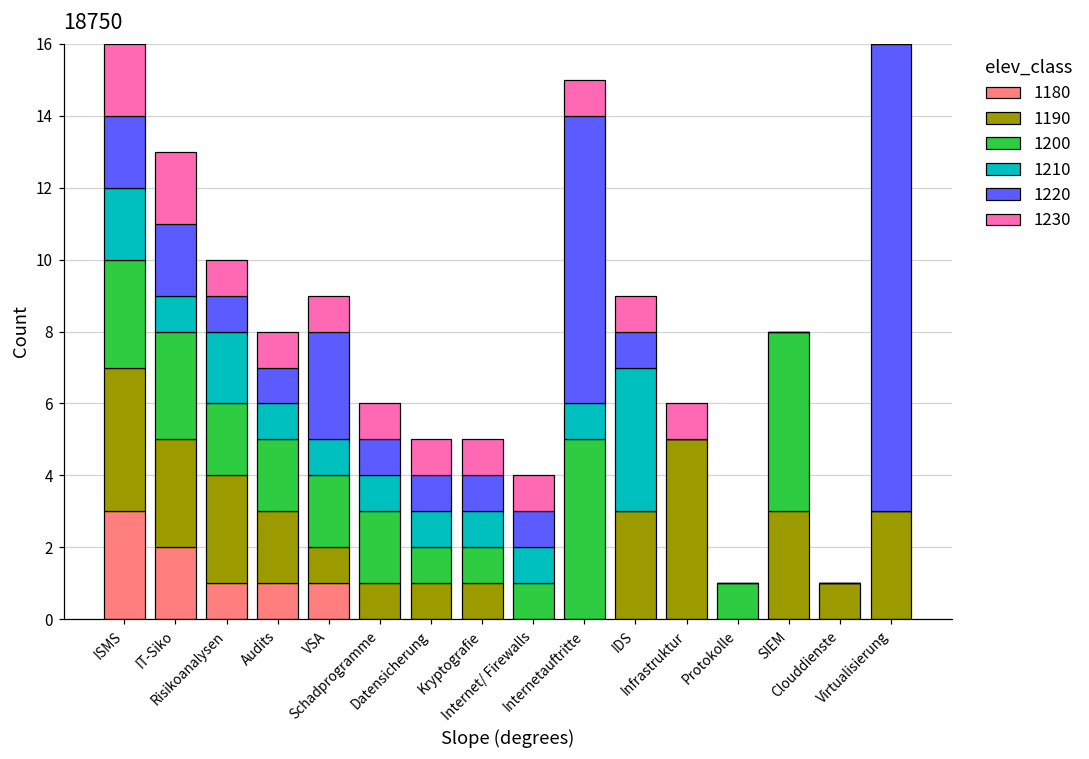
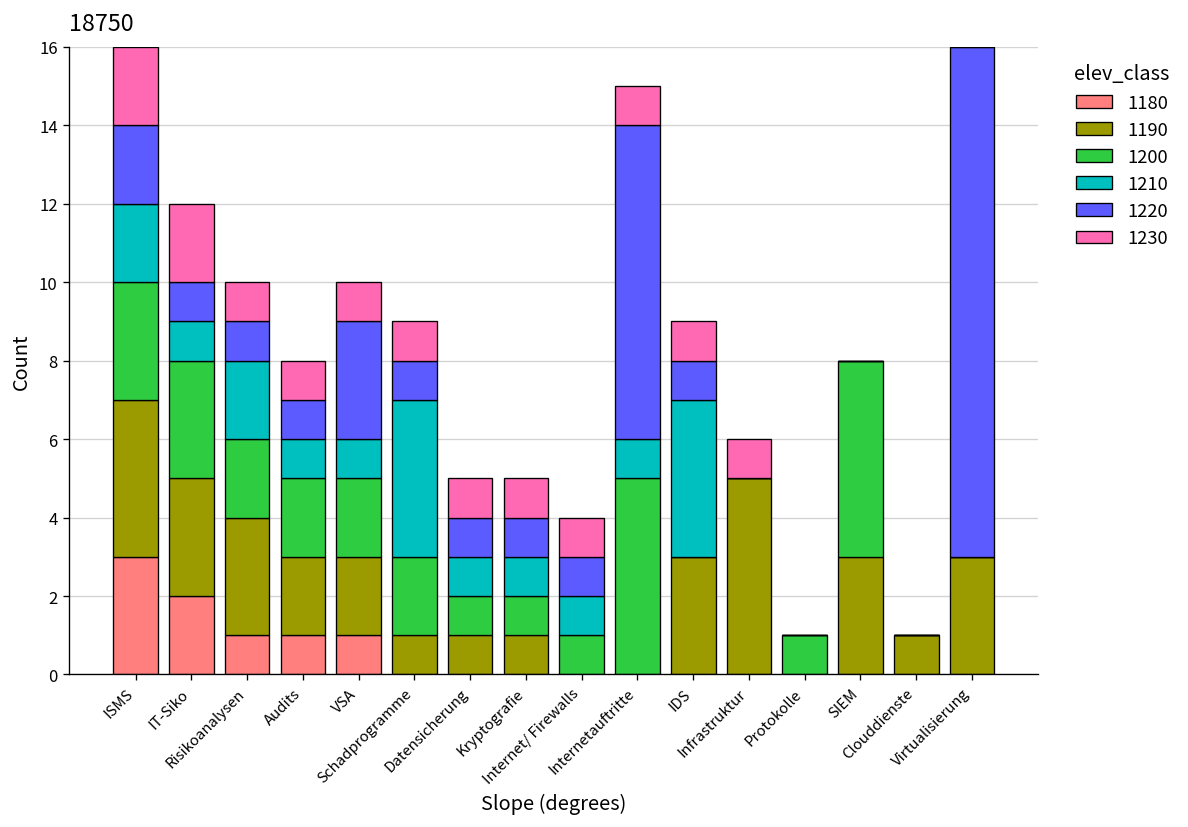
1220, IT-Siko: 2 -> 1
1190, VSA: 1 -> 2
1210, Schadprogramme: 1 -> 4
